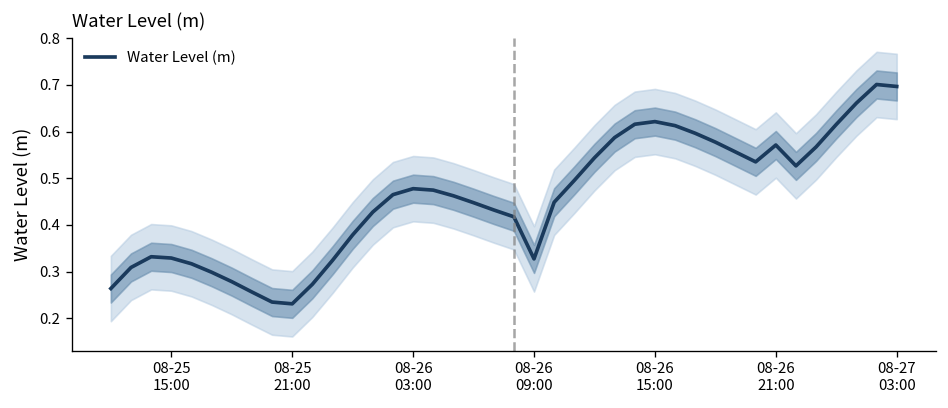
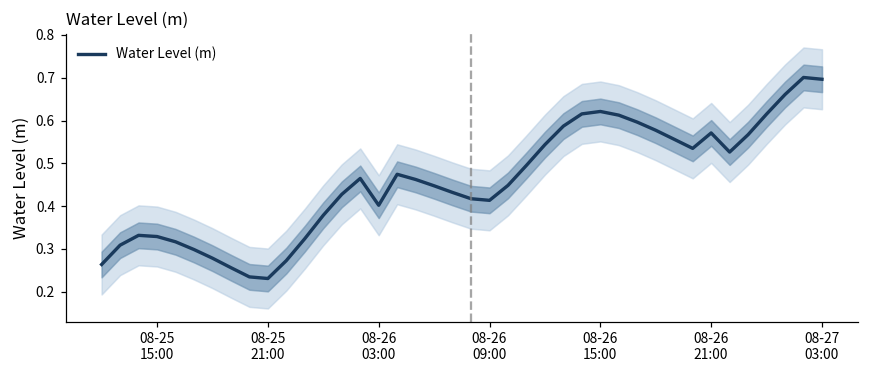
Water Level (m), 08-26 03:00: 0.48 -> 0.40
Water Level (m), 08-26 09:00: 0.33 -> 0.41
